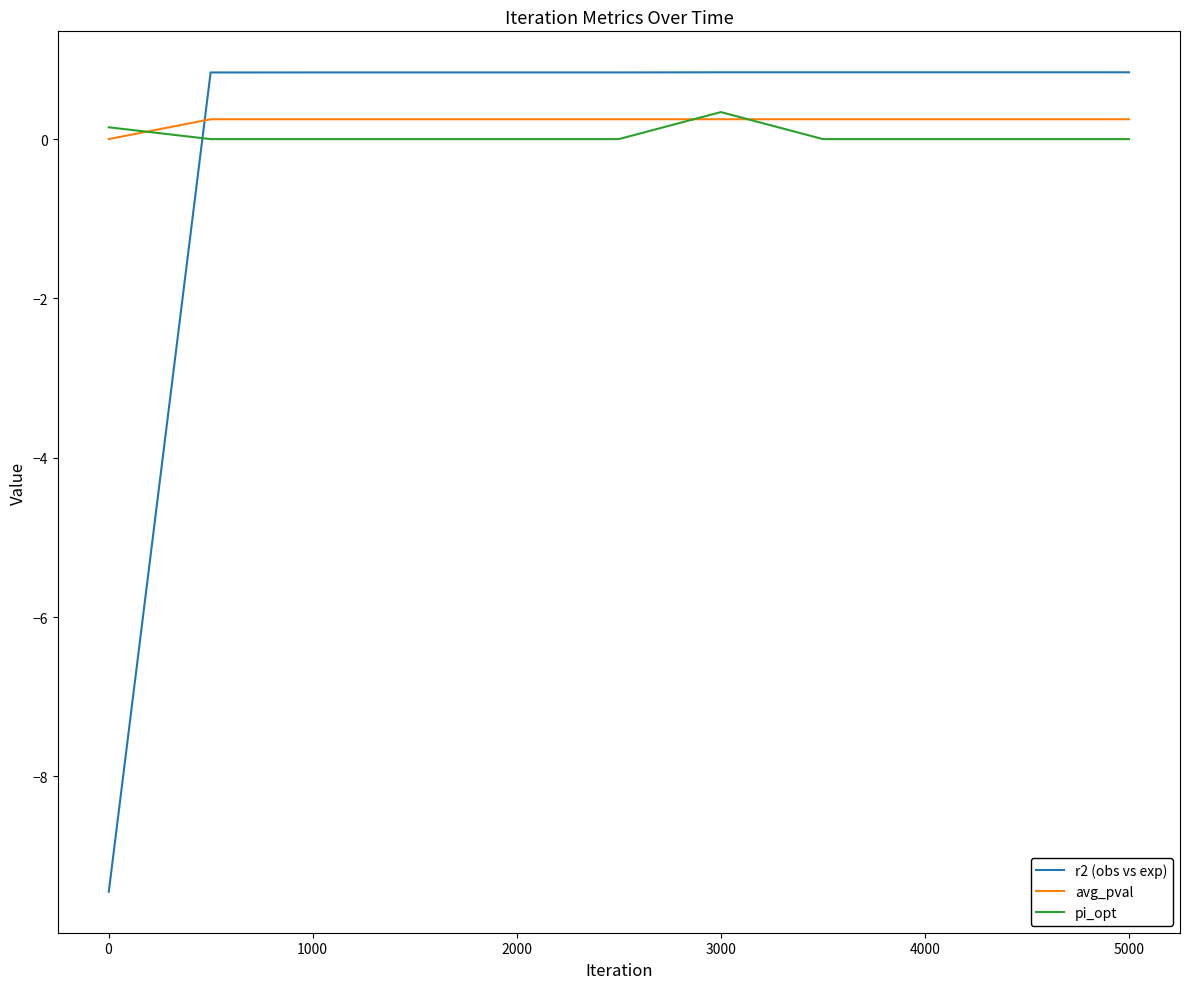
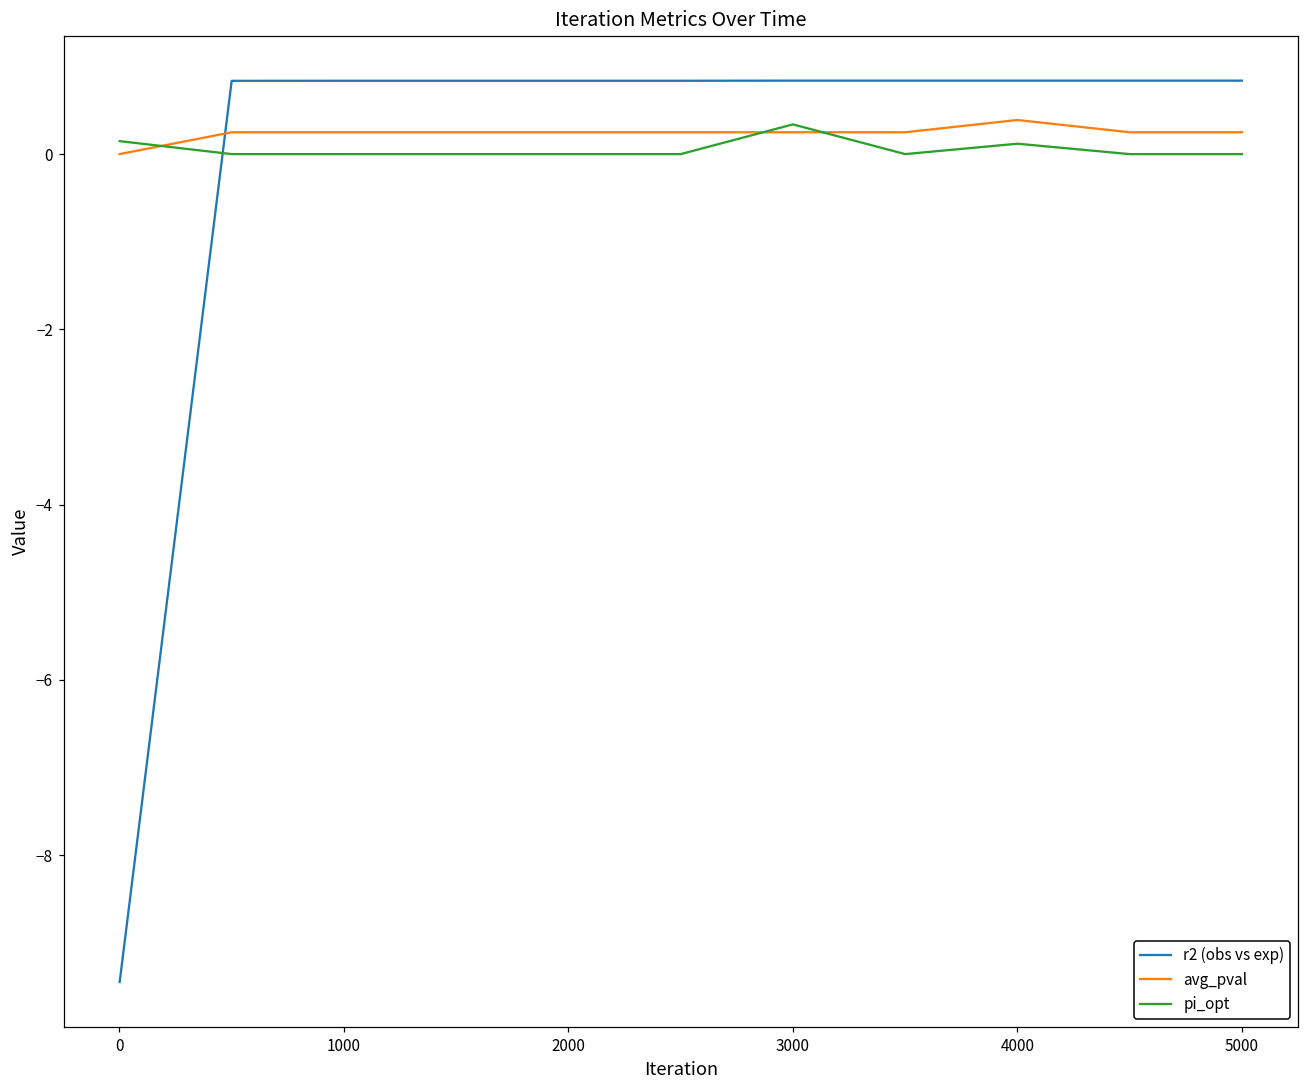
avg_pval, 4000: 0.3 -> 0.4
pi_opt, 4000: 0.0 -> 0.1
